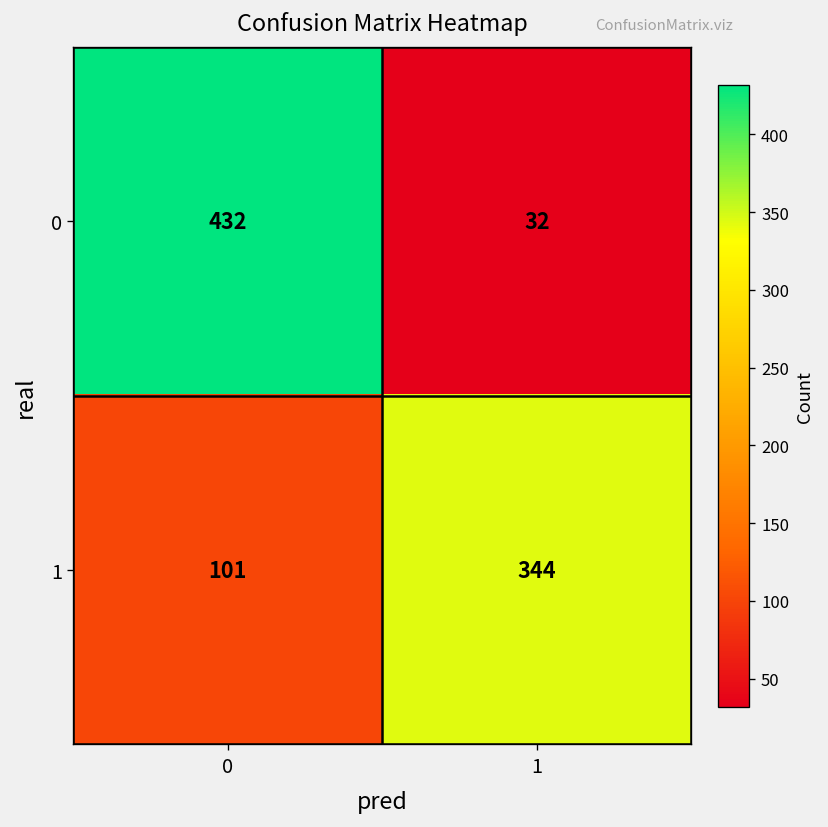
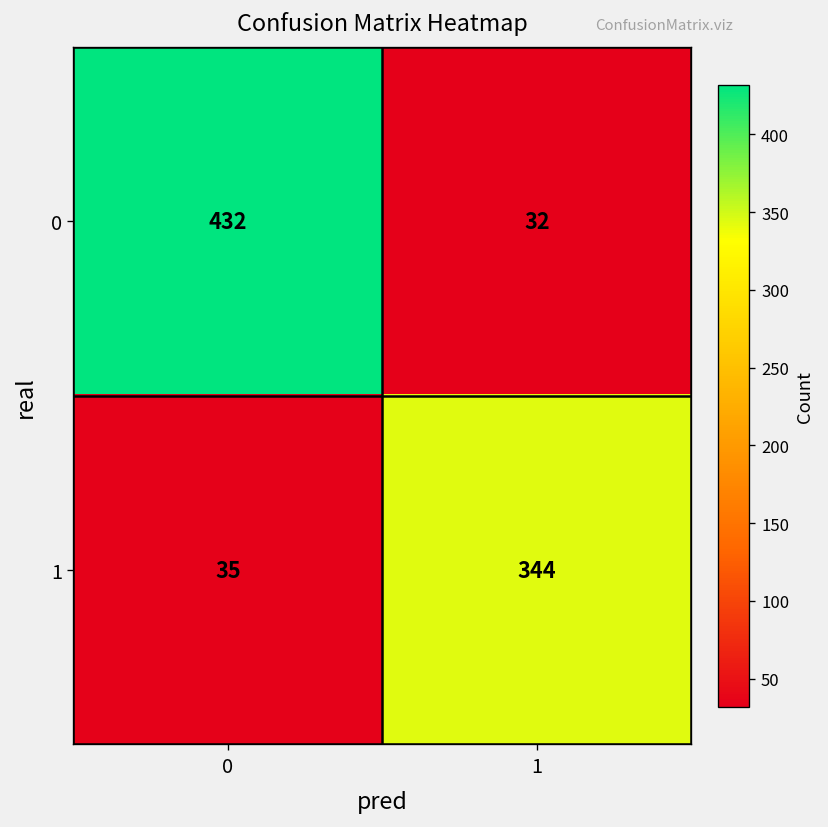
1, 0: 101 -> 35
